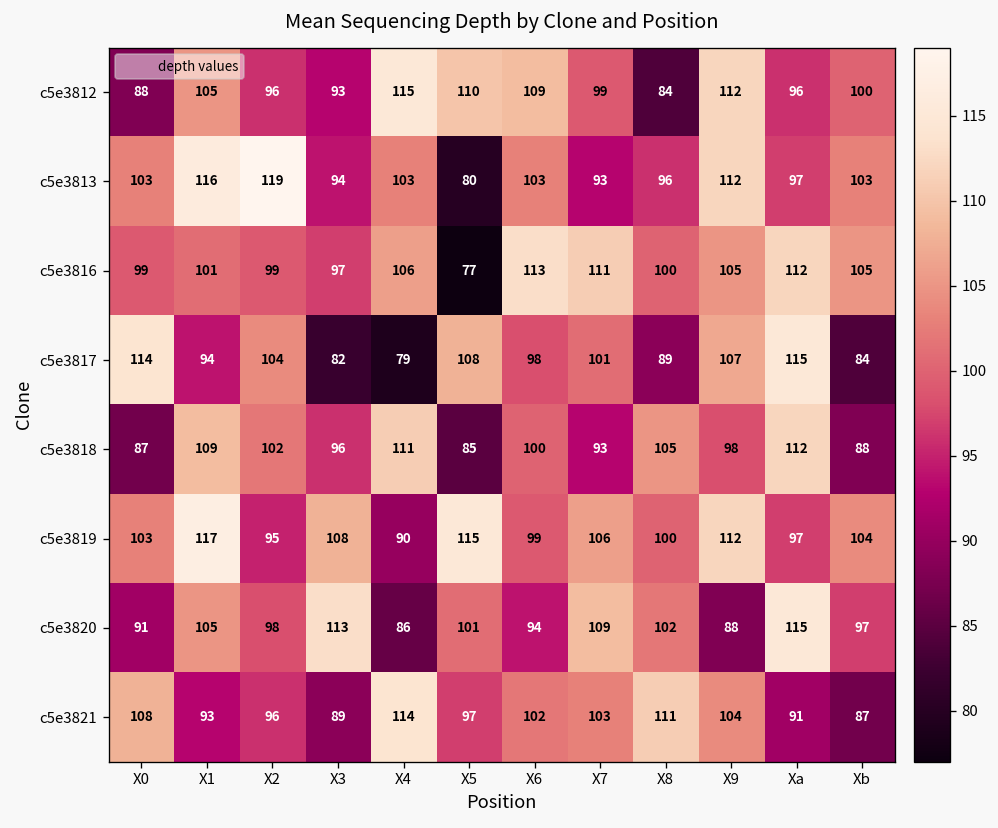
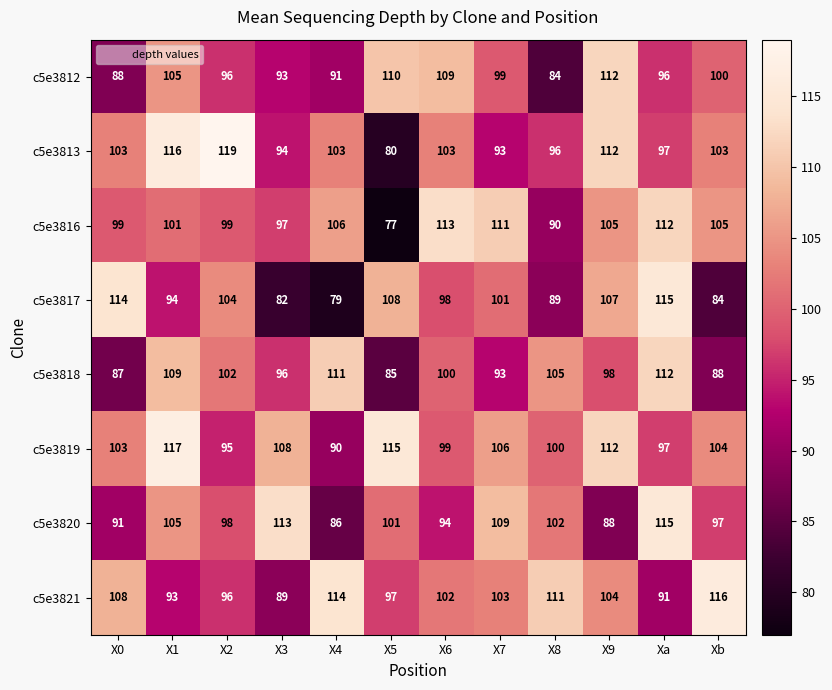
c5e3812, X4: 115 -> 91
c5e3816, X8: 100 -> 90
c5e3821, Xb: 87 -> 116
